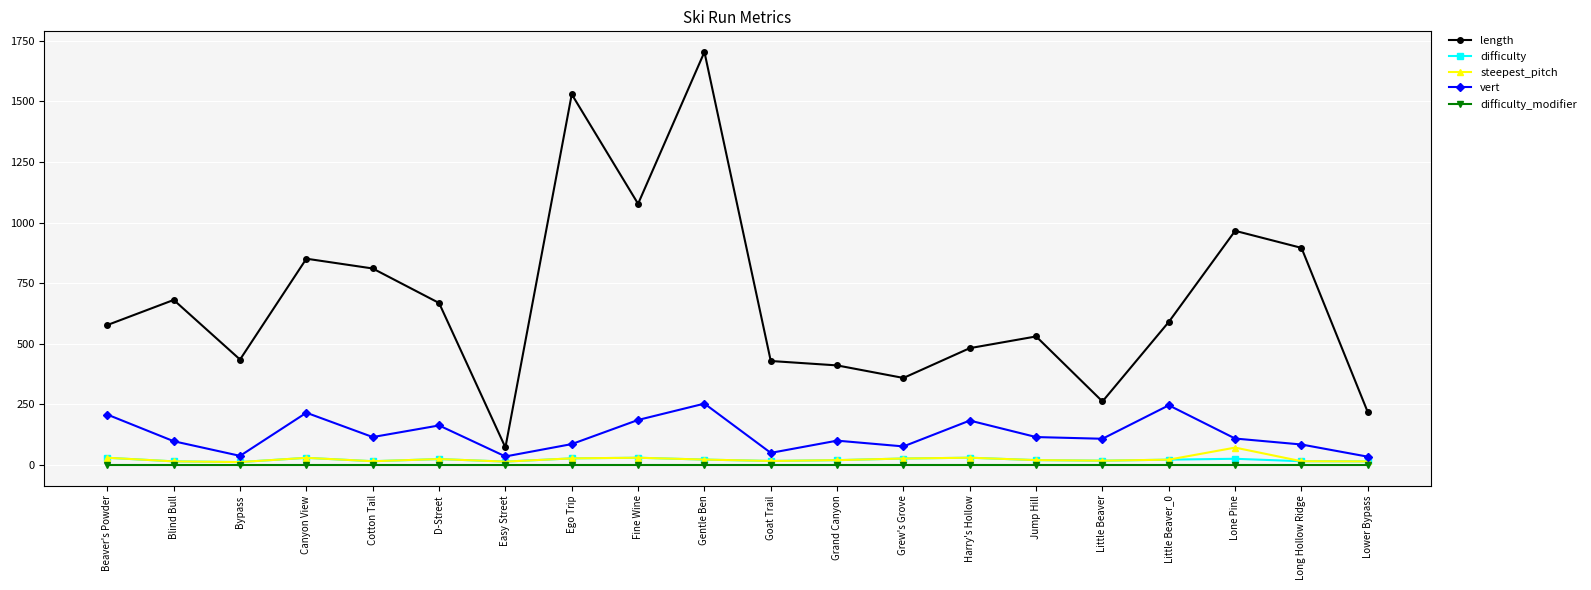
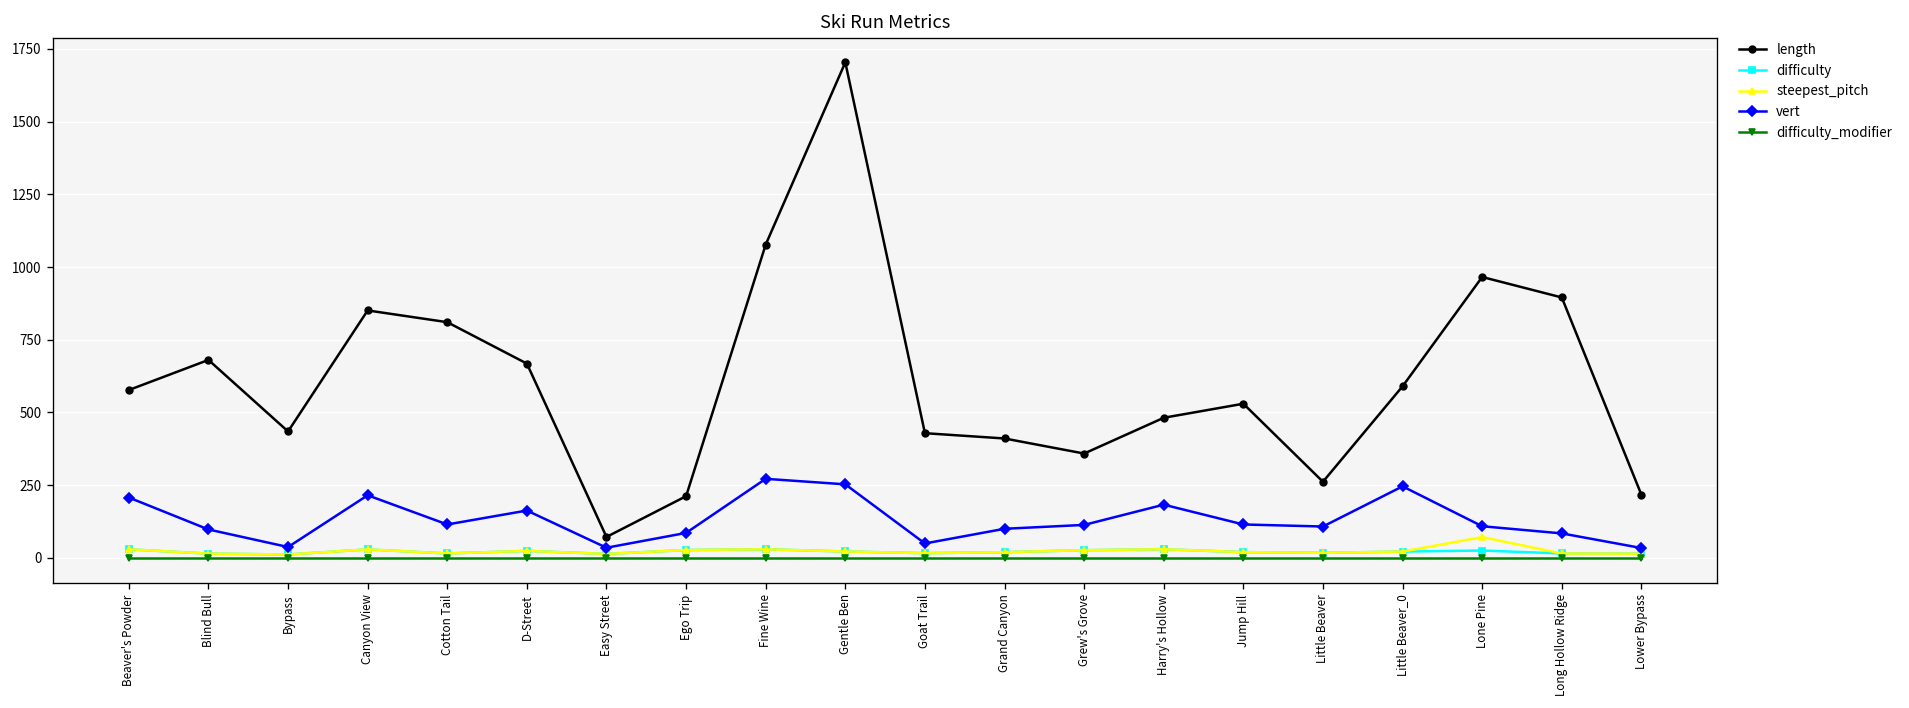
length, Ego Trip: 1530 -> 210
vert, Fine Wine: 190 -> 270
vert, Grew's Grove: 80 -> 110
